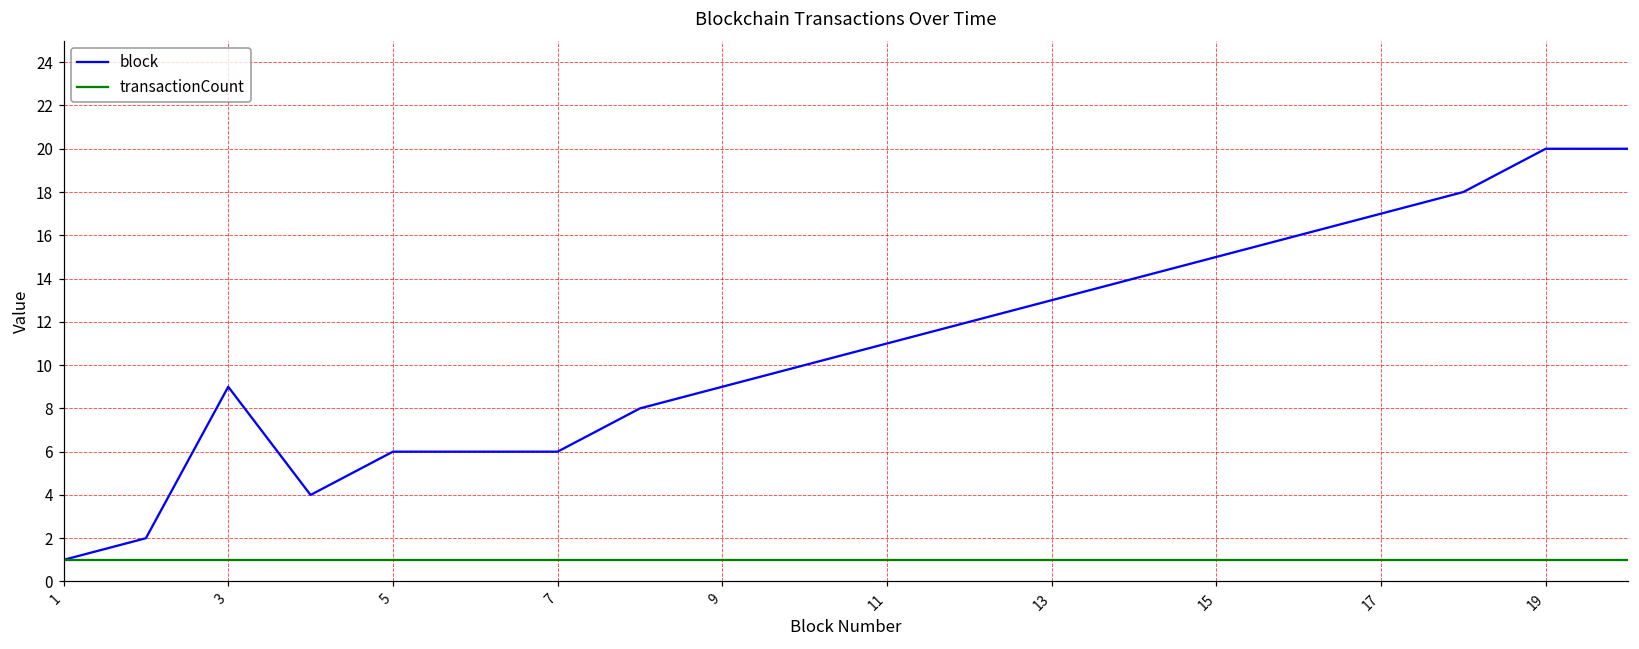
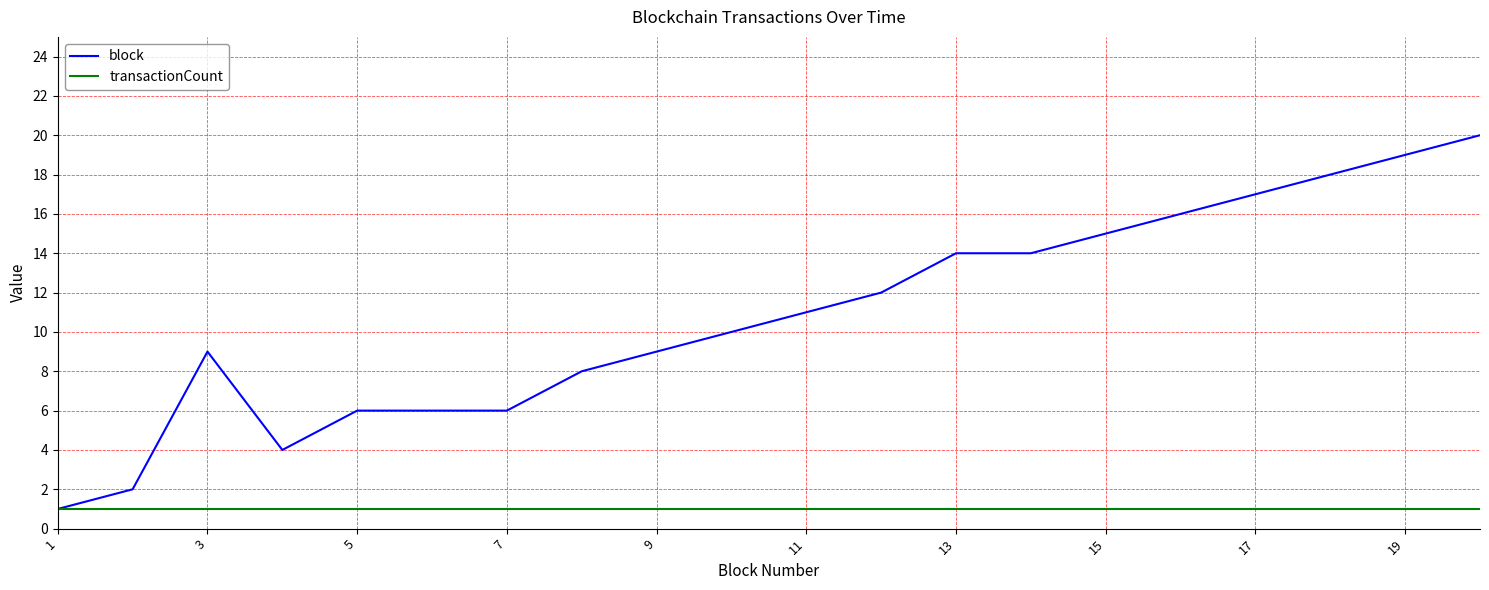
block, 13: 13 -> 14
block, 19: 20 -> 19
